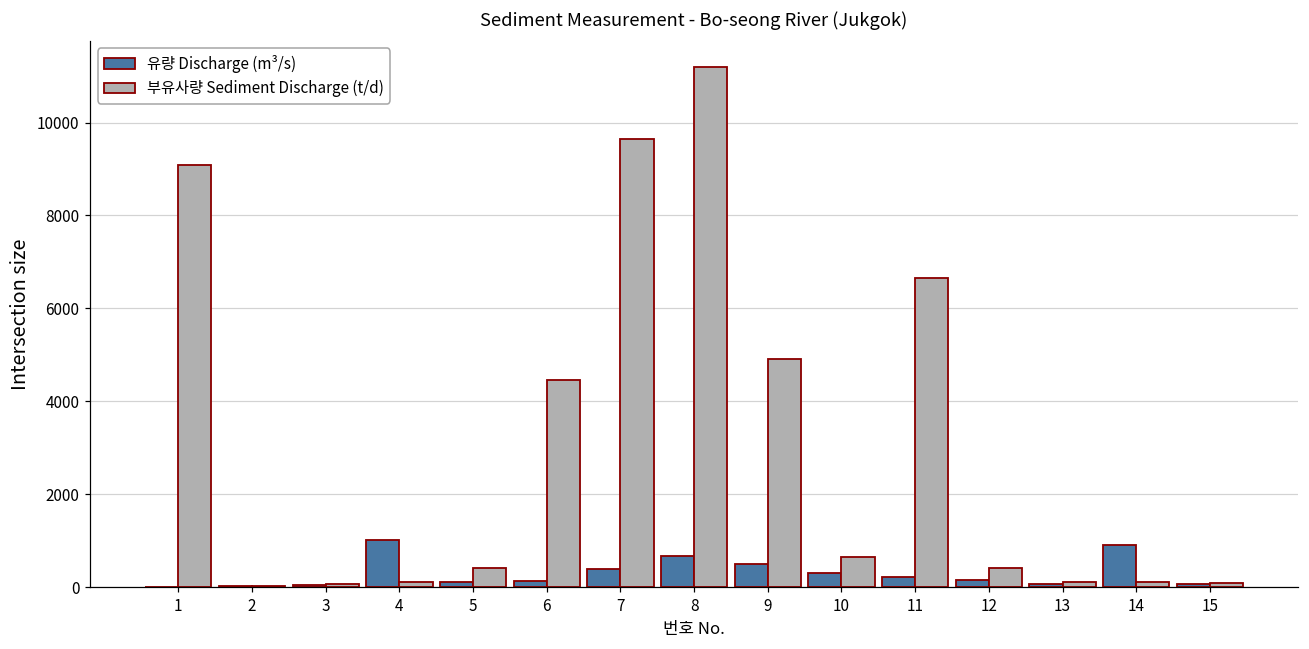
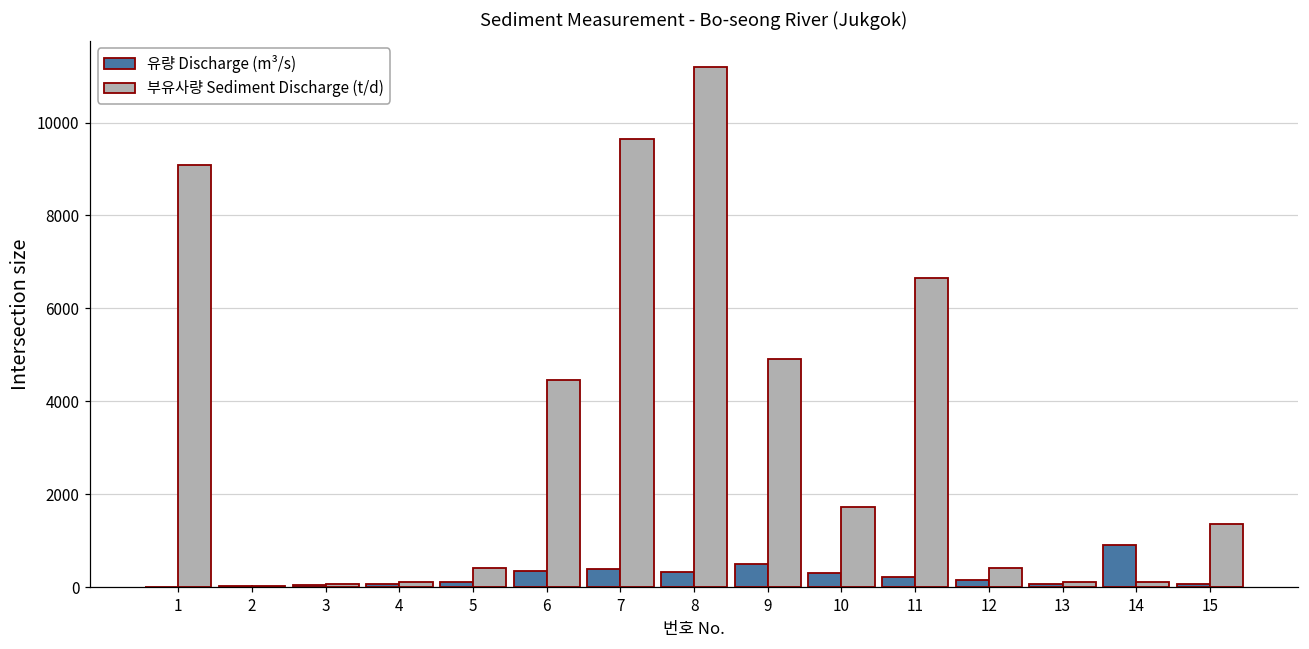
유량 Discharge (m³/s), 4: 1000 -> 100
유량 Discharge (m³/s), 6: 100 -> 300
유량 Discharge (m³/s), 8: 700 -> 300
부유사량 Sediment Discharge (t/d), 10: 600 -> 1700
부유사량 Sediment Discharge (t/d), 15: 100 -> 1400
